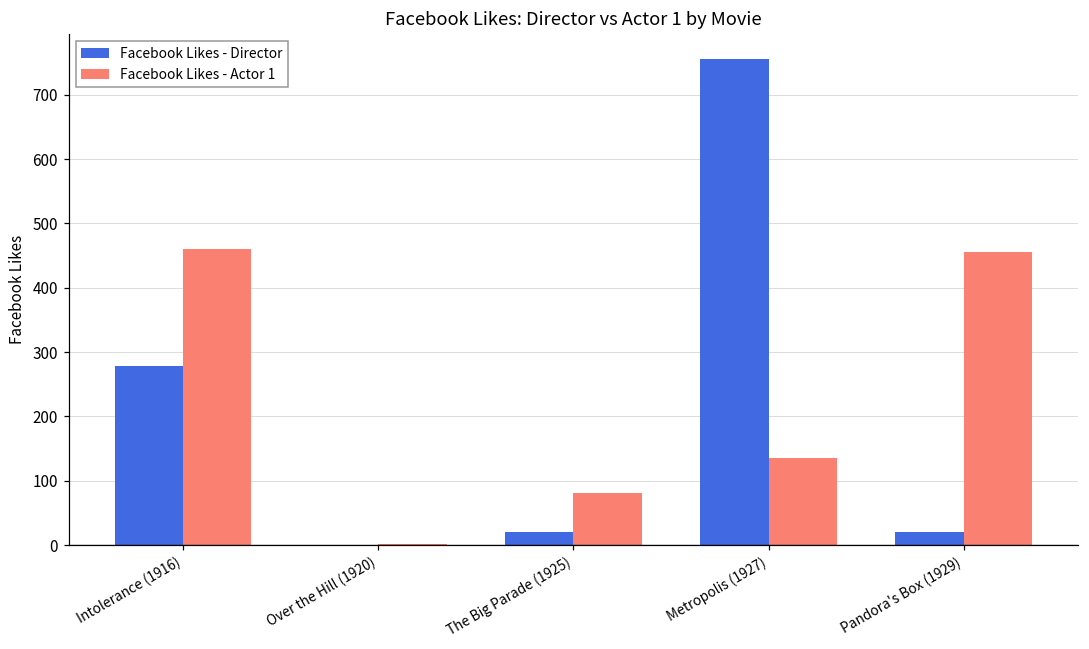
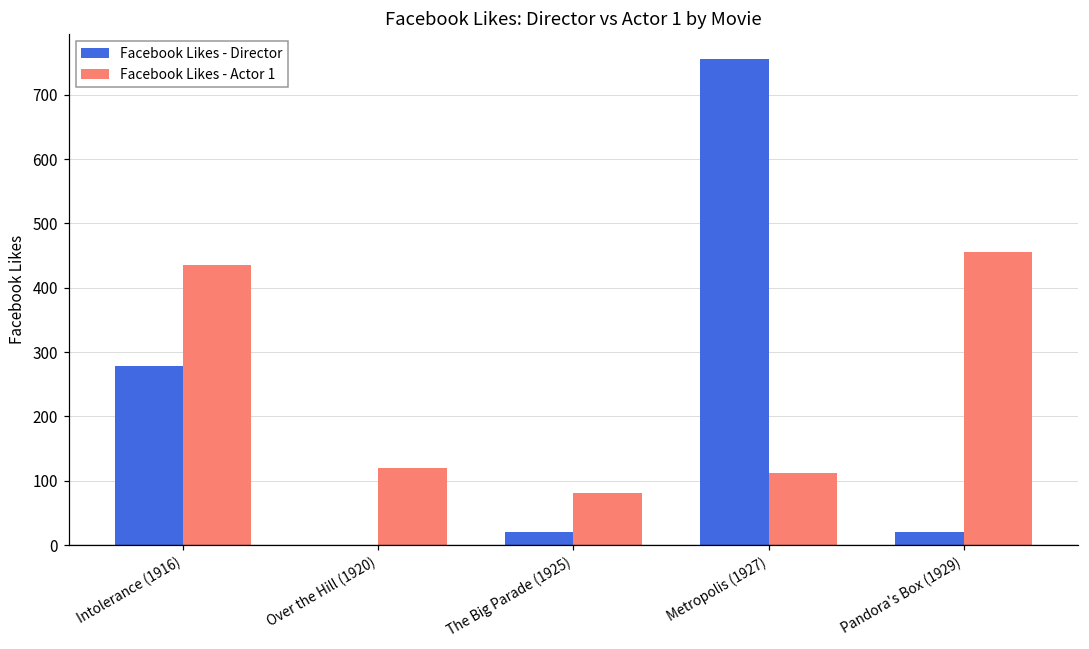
Facebook Likes - Actor 1, Intolerance (1916): 460 -> 440
Facebook Likes - Actor 1, Over the Hill (1920): 0 -> 120
Facebook Likes - Actor 1, Metropolis (1927): 140 -> 110
